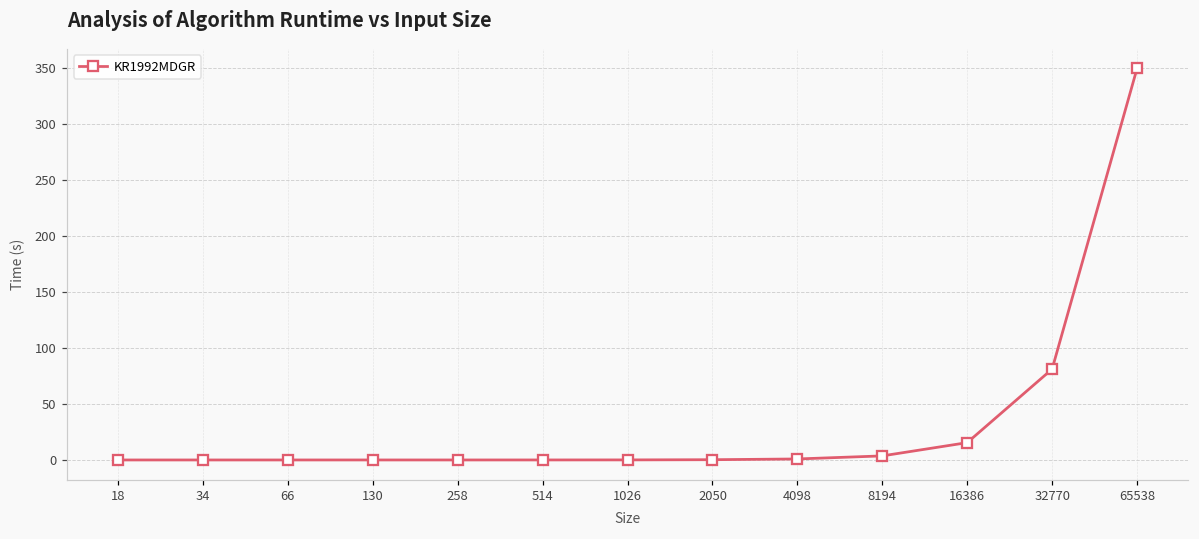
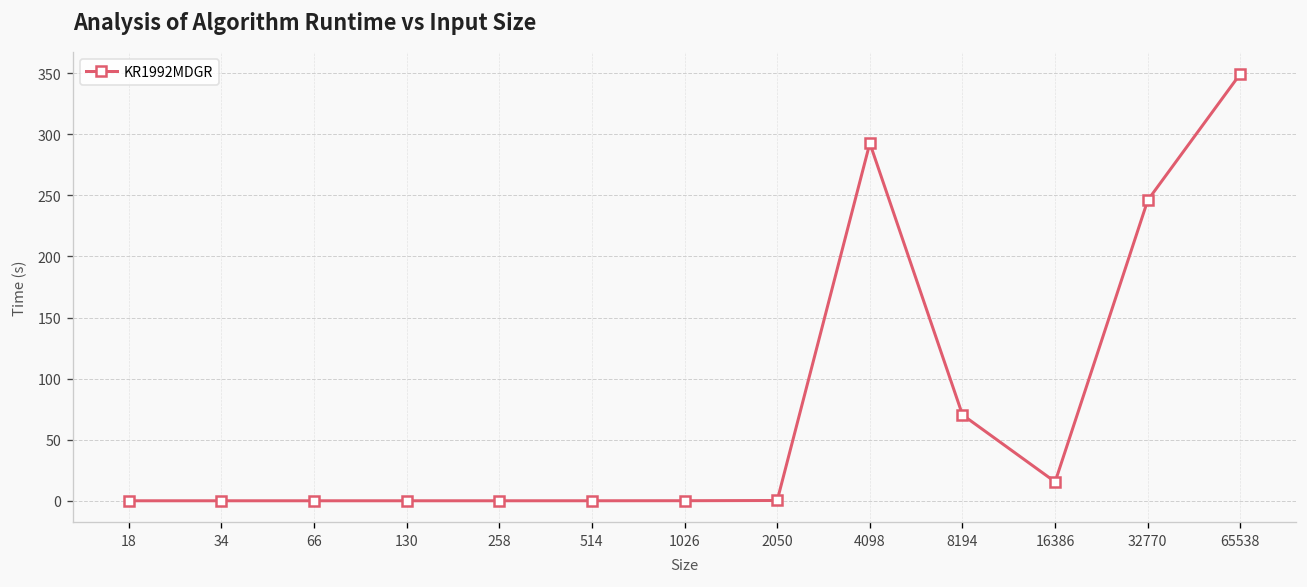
4098: 1 -> 293
8194: 4 -> 70
32770: 81 -> 246
